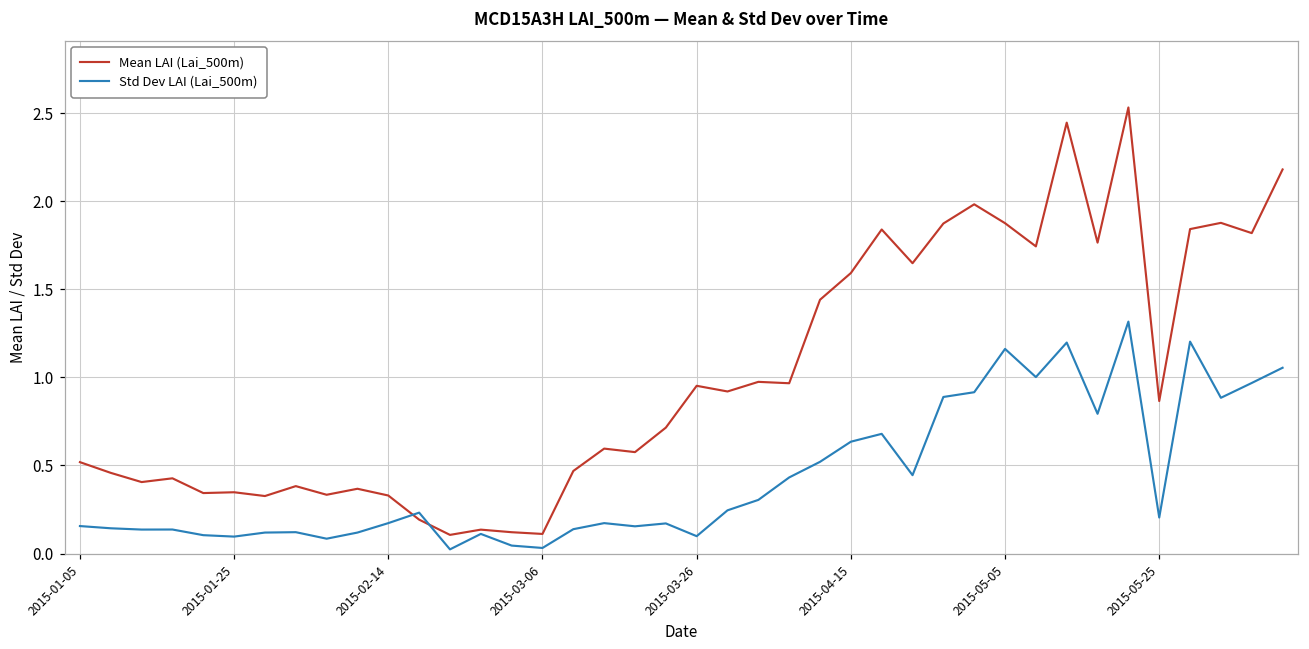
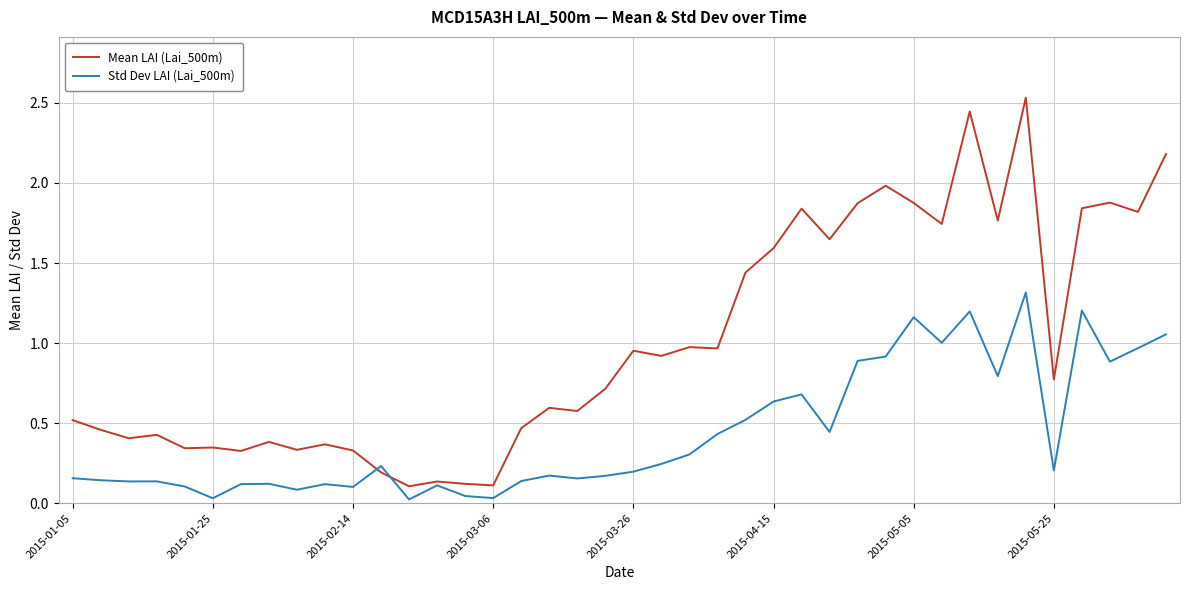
Std Dev LAI (Lai_500m), 2015-01-25: 0.10 -> 0.03
Std Dev LAI (Lai_500m), 2015-02-14: 0.17 -> 0.10
Std Dev LAI (Lai_500m), 2015-03-26: 0.10 -> 0.20
Mean LAI (Lai_500m), 2015-05-25: 0.87 -> 0.77
